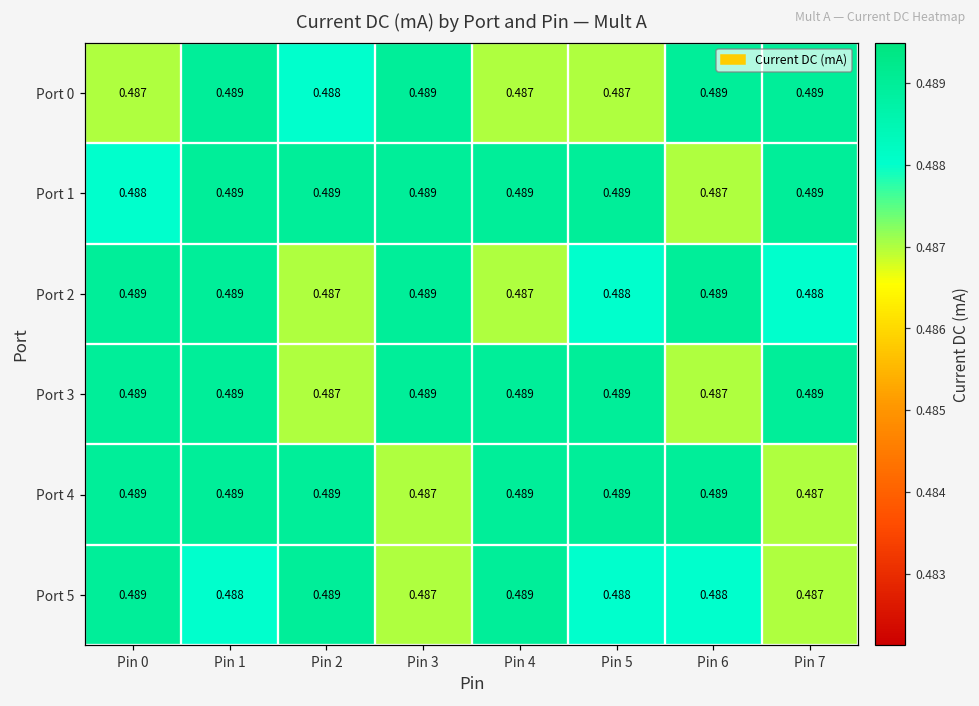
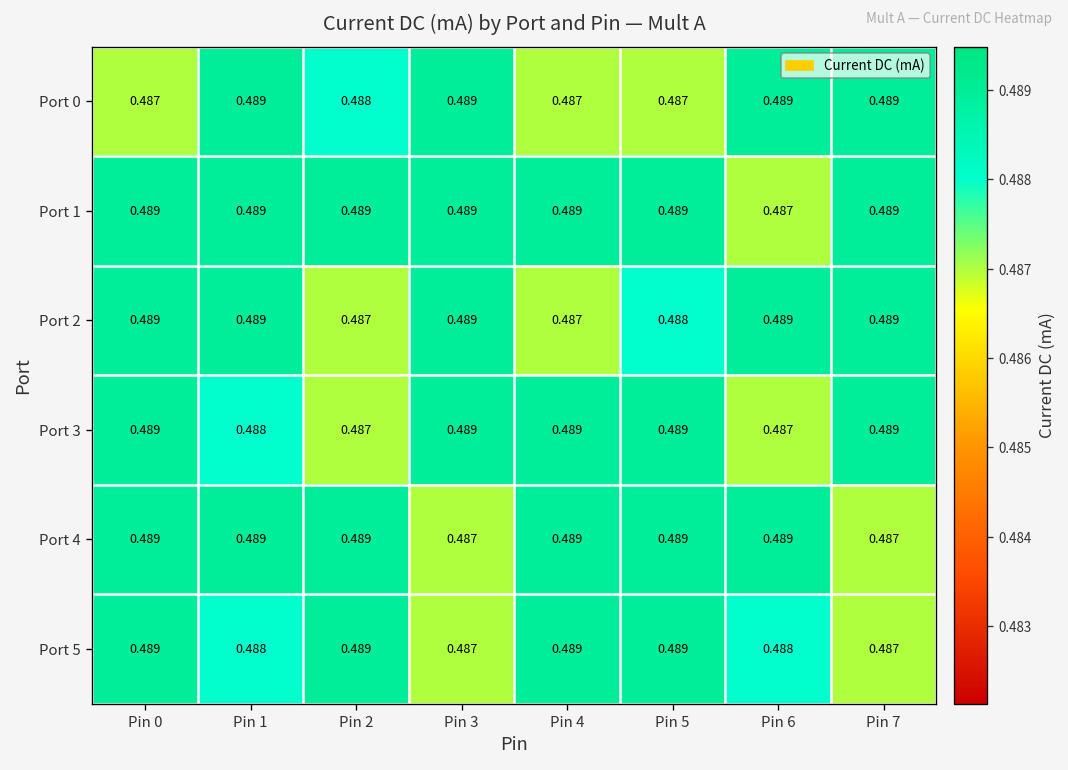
Port 1, Pin 0: 0.488 -> 0.489
Port 2, Pin 7: 0.488 -> 0.489
Port 3, Pin 1: 0.489 -> 0.488
Port 5, Pin 5: 0.488 -> 0.489
